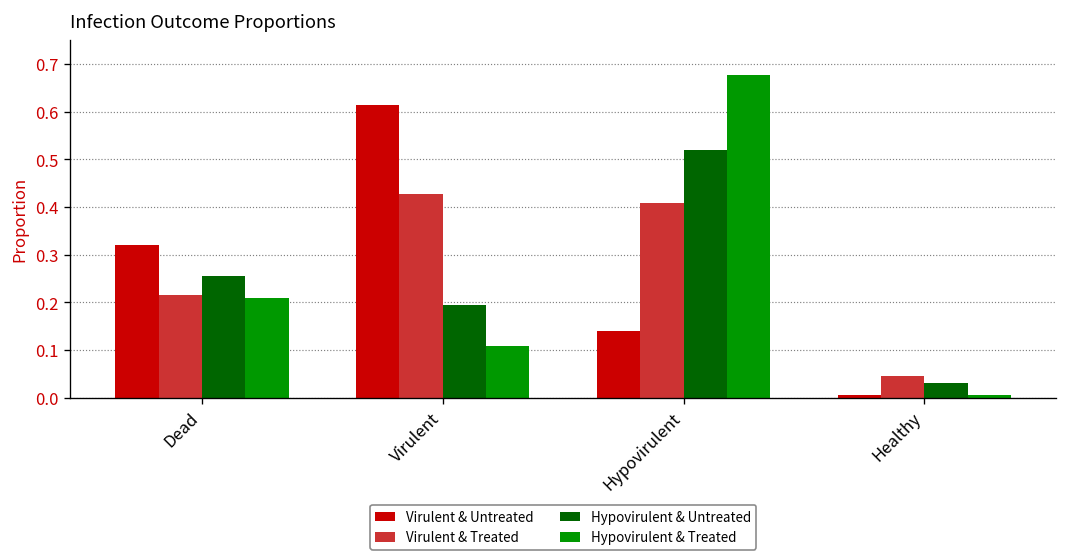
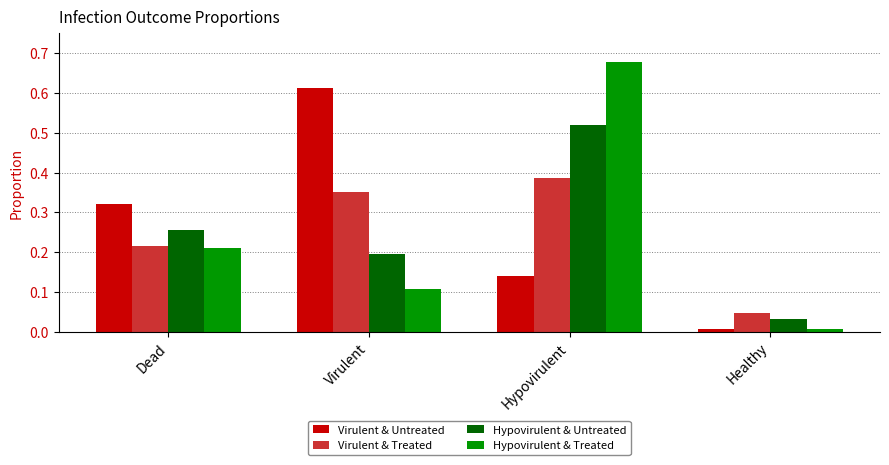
Virulent & Treated, Virulent: 0.43 -> 0.35
Virulent & Treated, Hypovirulent: 0.41 -> 0.39
